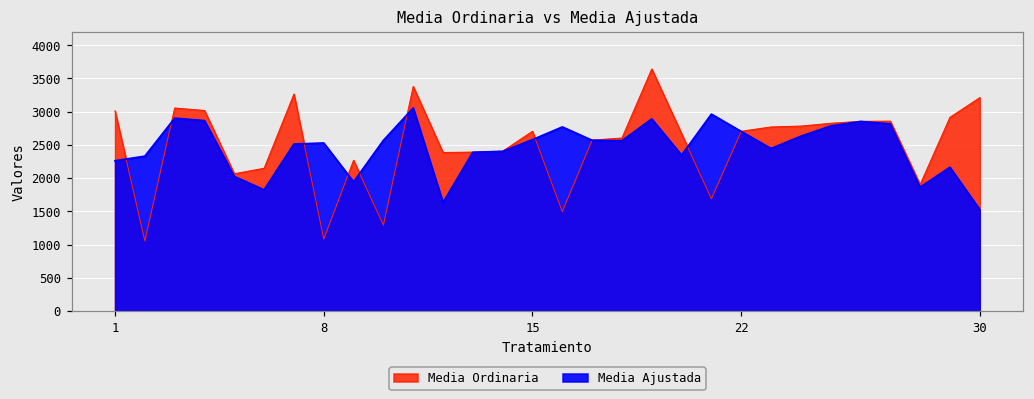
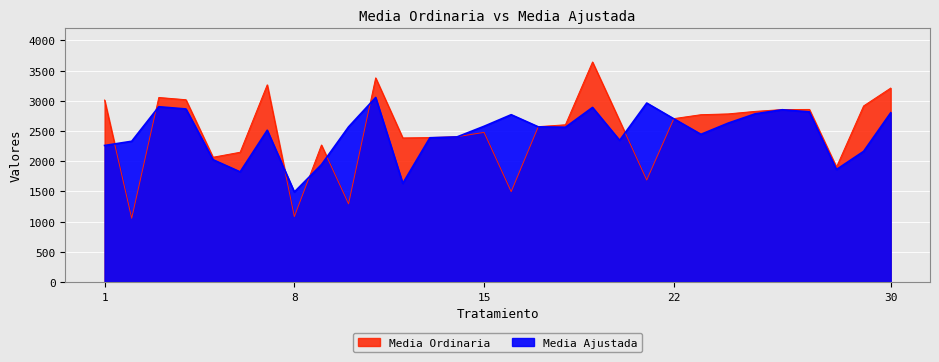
Media Ajustada, 8: 2500 -> 1500
Media Ordinaria, 15: 2700 -> 2500
Media Ajustada, 30: 1500 -> 2800
